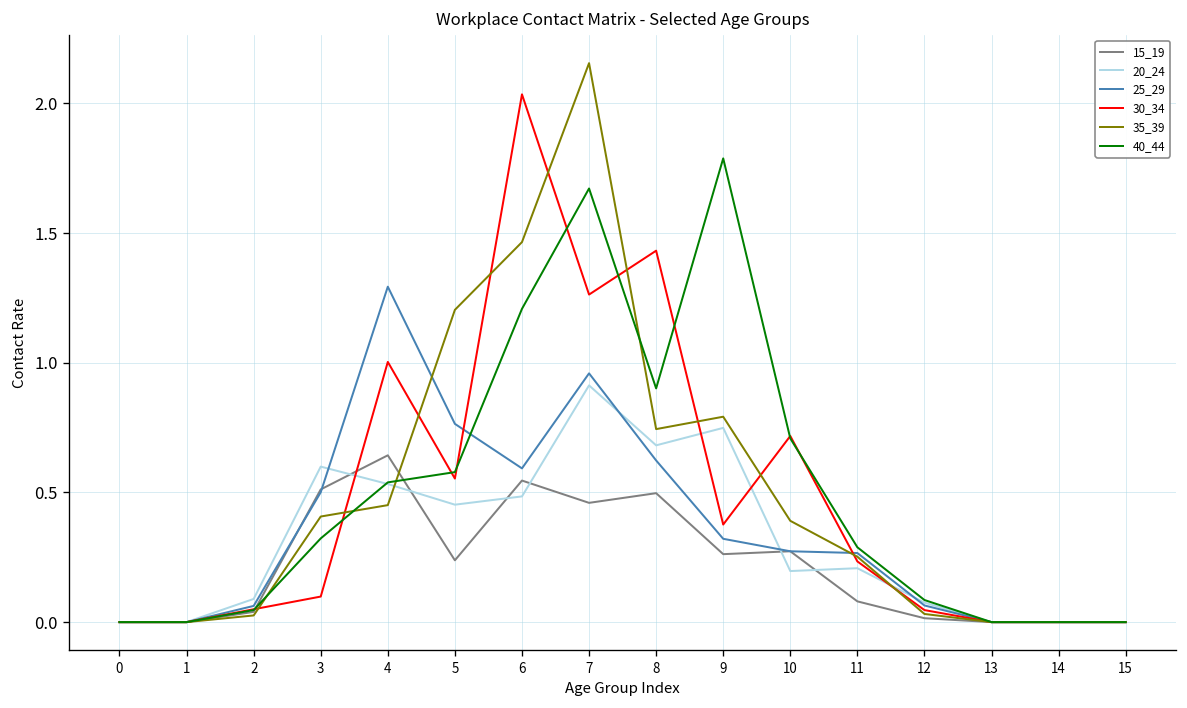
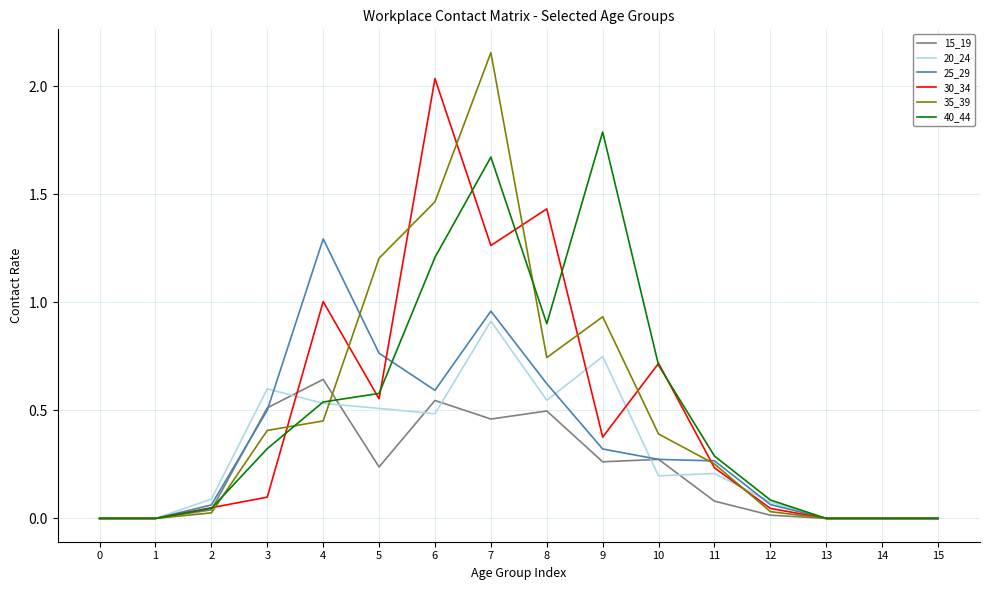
20_24, 5: 0.45 -> 0.51
20_24, 8: 0.68 -> 0.55
35_39, 9: 0.79 -> 0.93
